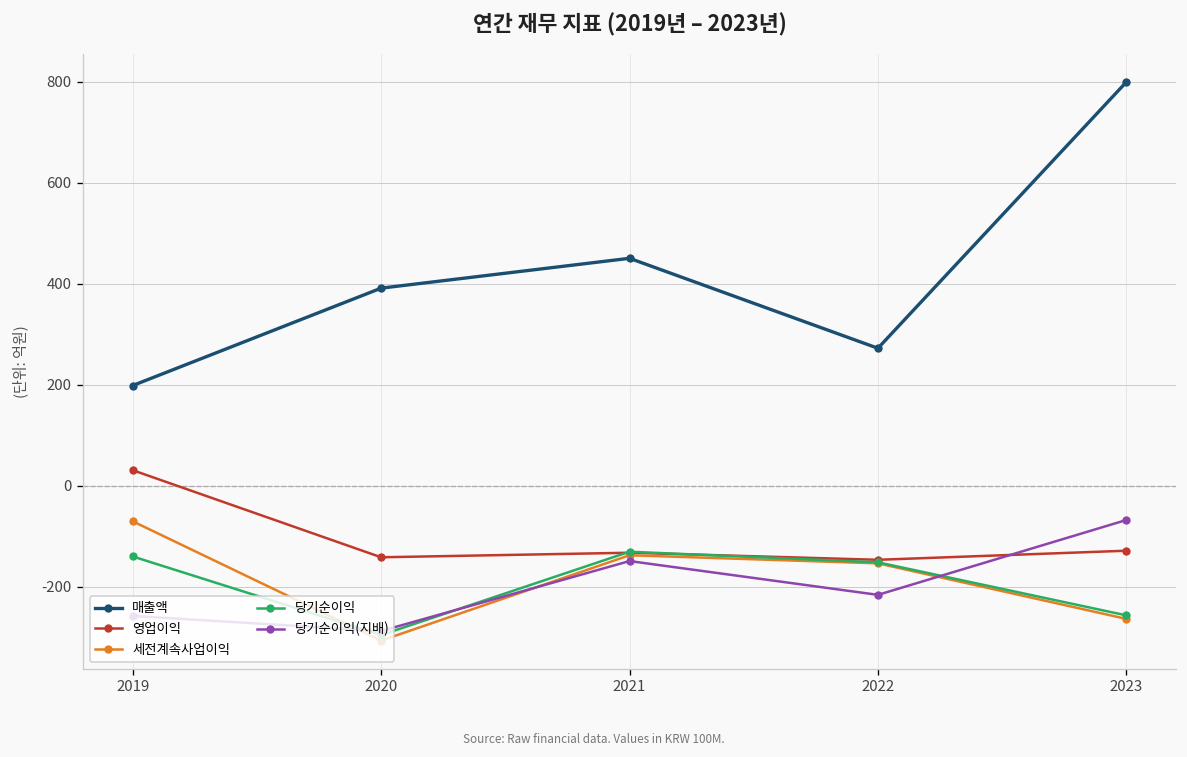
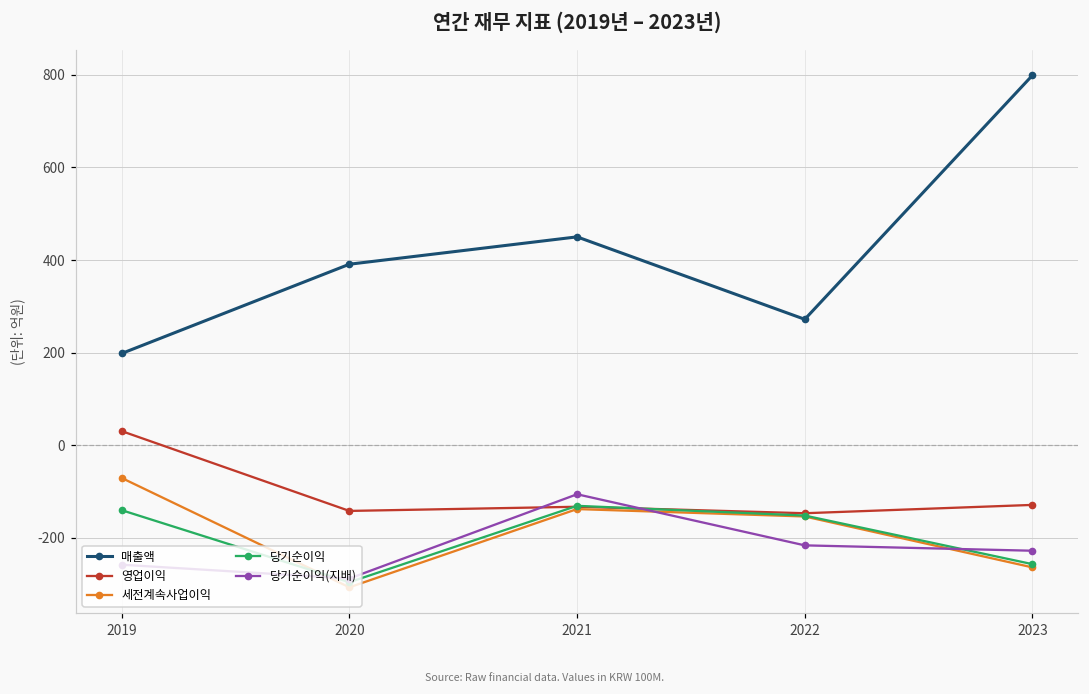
당기순이익(지배), 2021: -150 -> -110
당기순이익(지배), 2023: -70 -> -230
